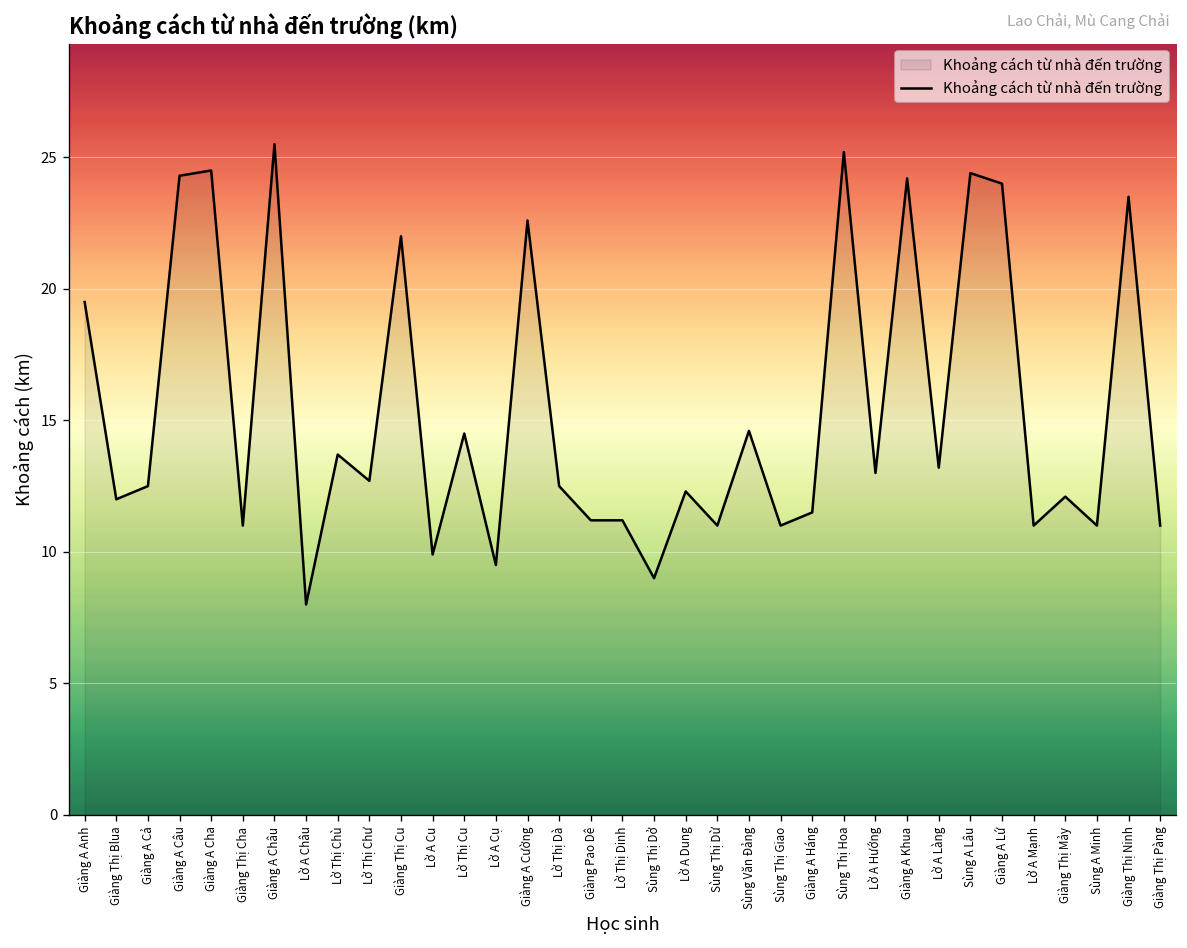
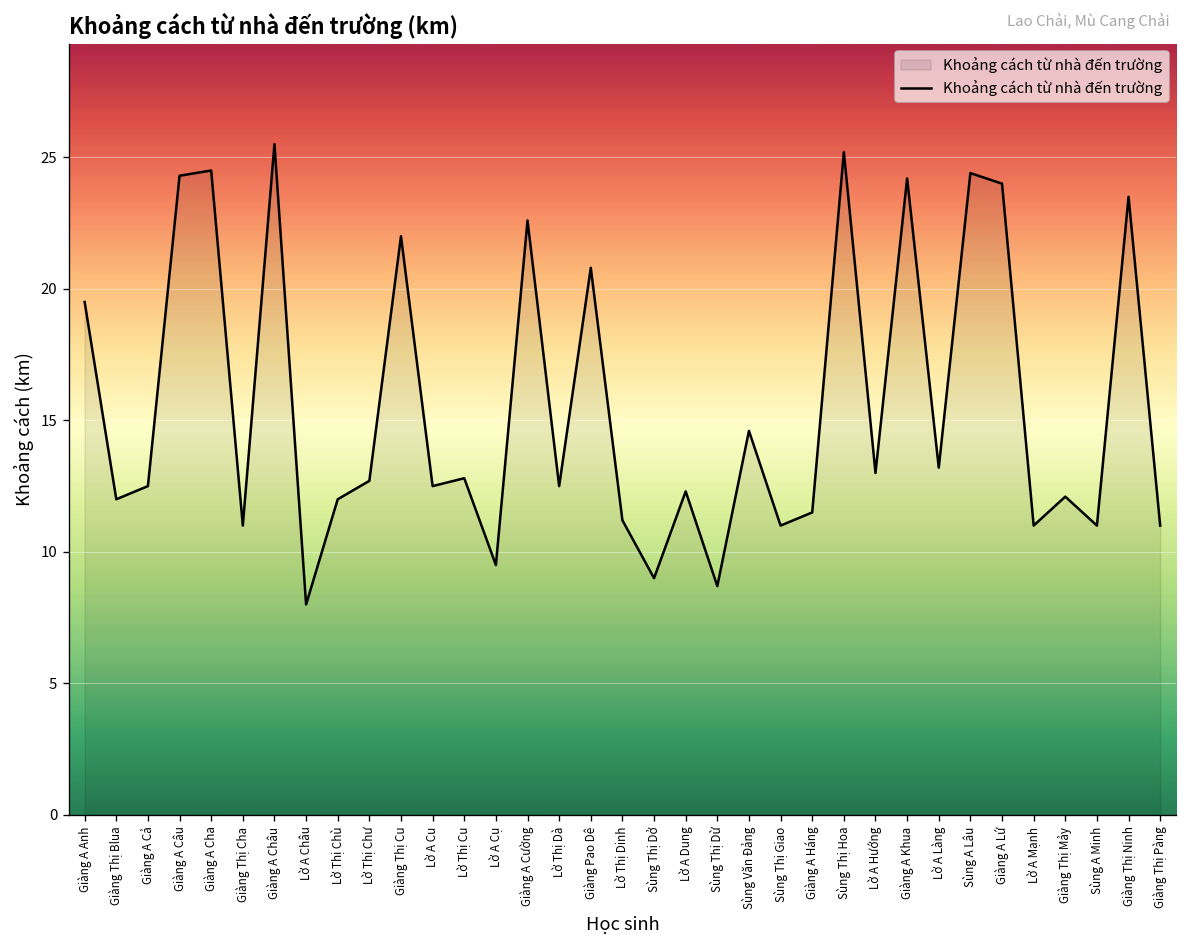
Lờ Thị Chù: 13.7 -> 12.0
Lờ A Cu: 9.9 -> 12.5
Lờ Thị Cu: 14.5 -> 12.8
Giàng Pao Dê: 11.2 -> 20.8
Sùng Thị Dừ: 11.0 -> 8.7
